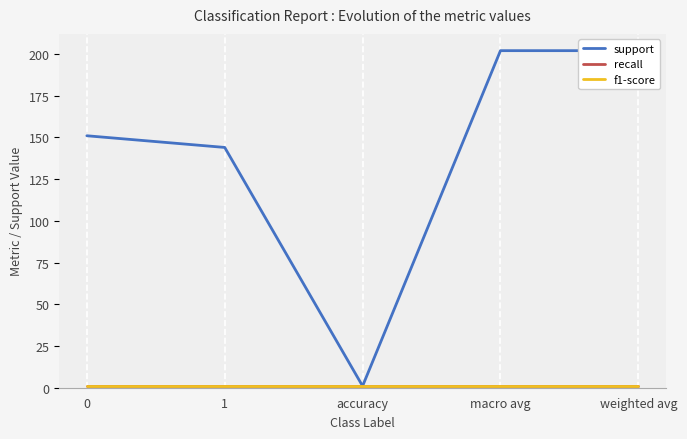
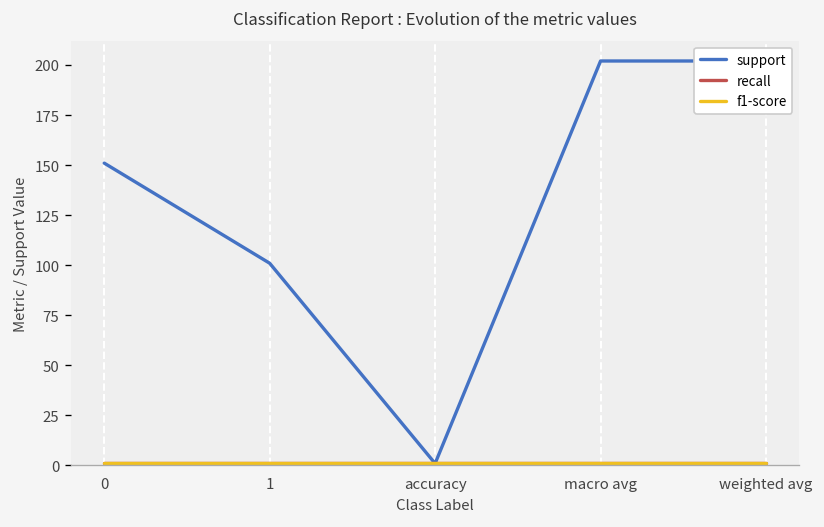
support, 1: 144 -> 101
